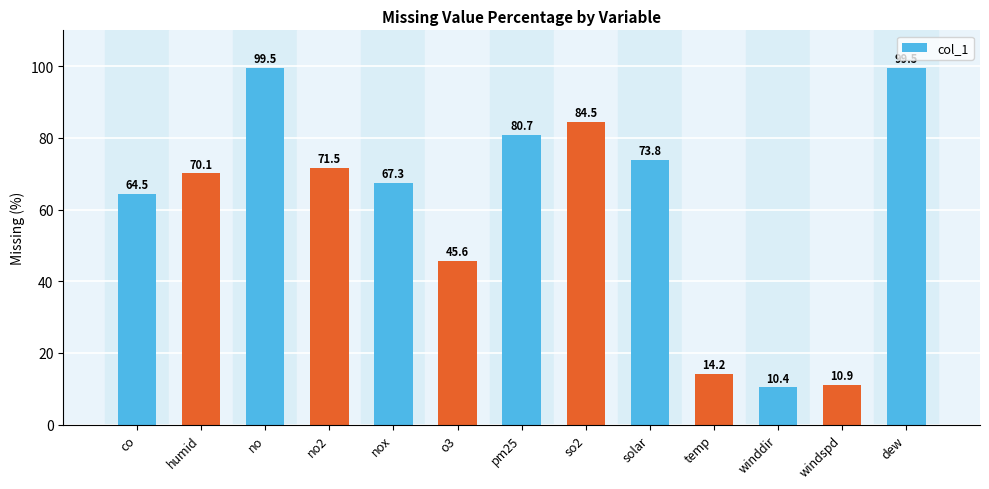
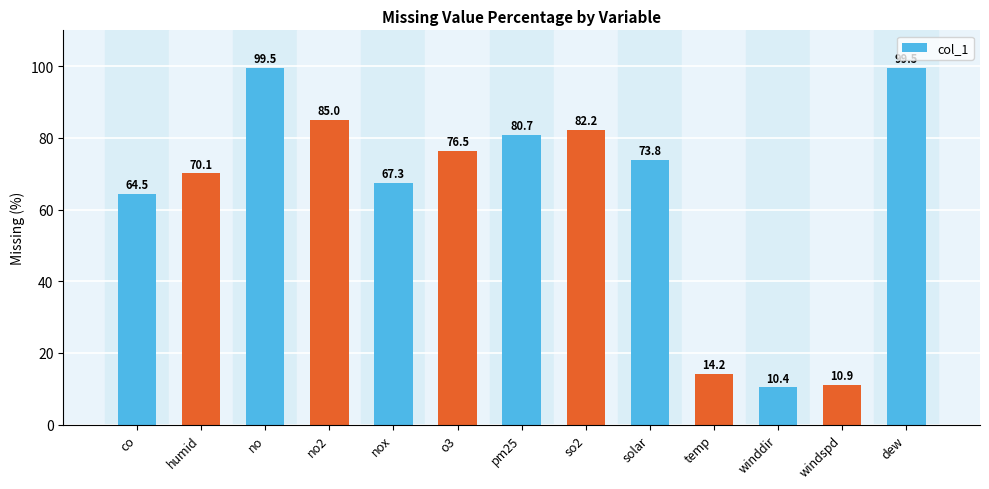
no2: 71.5 -> 85.0
o3: 45.6 -> 76.5
so2: 84.5 -> 82.2
